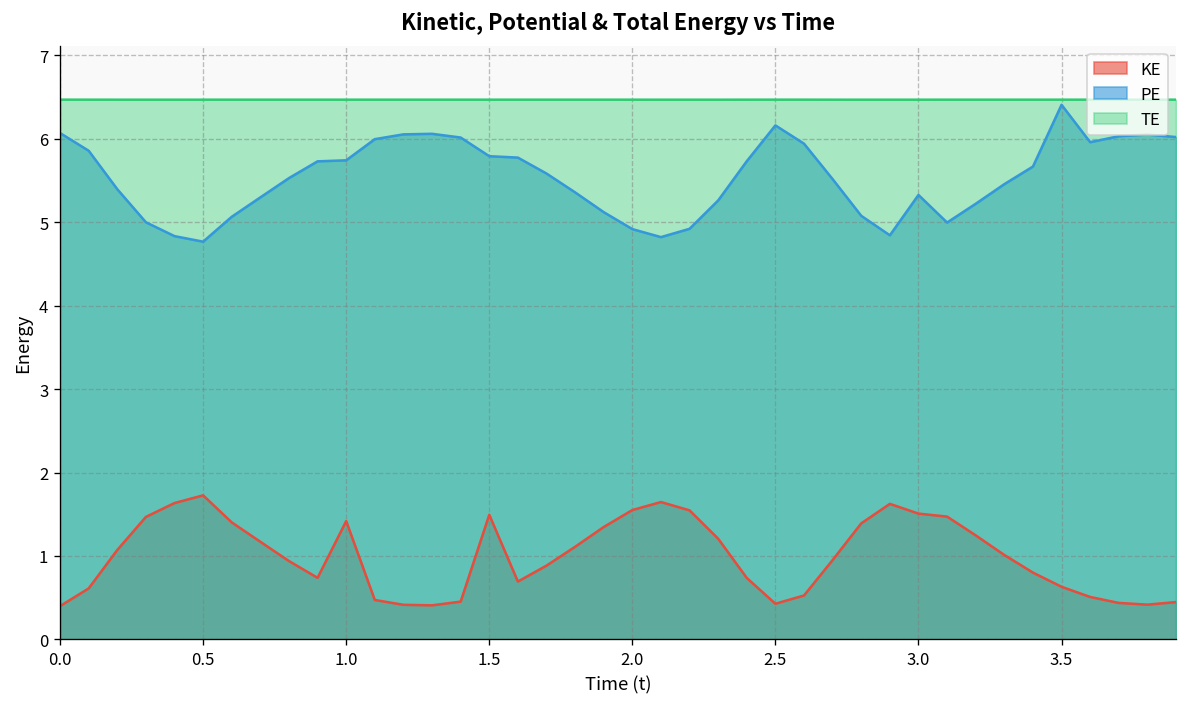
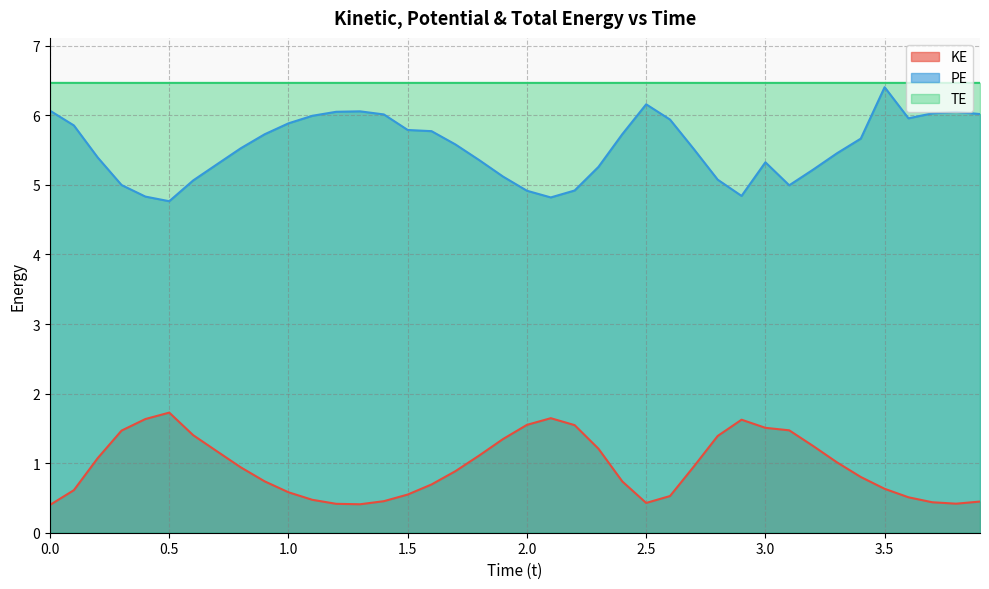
KE, 1.0: 1.4 -> 0.6
PE, 1.0: 5.7 -> 5.9
KE, 1.5: 1.5 -> 0.5
